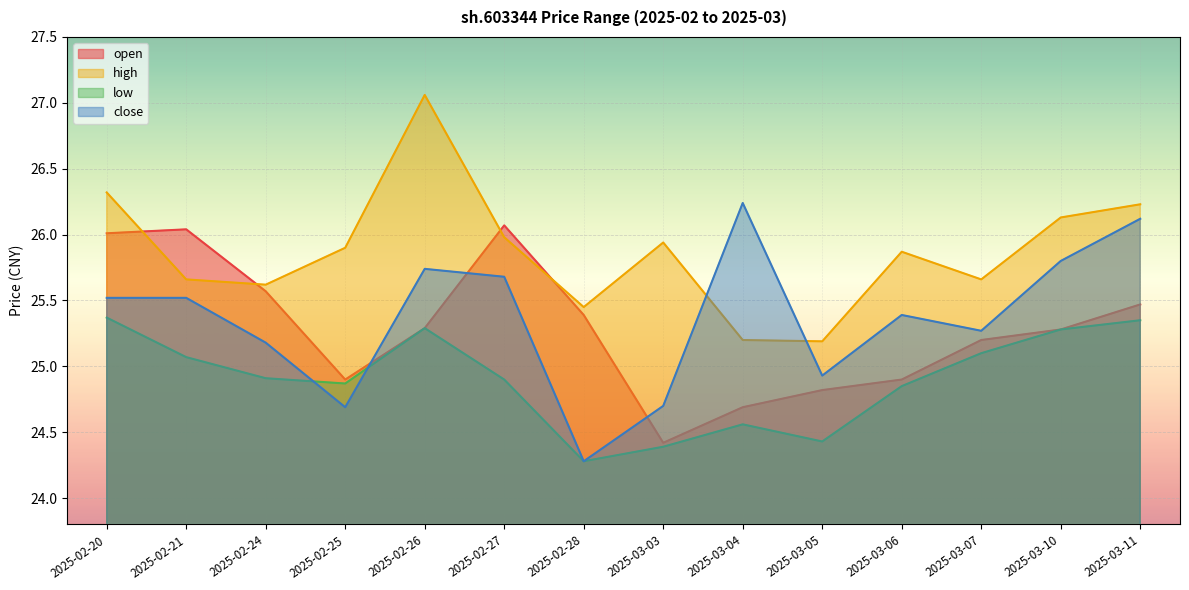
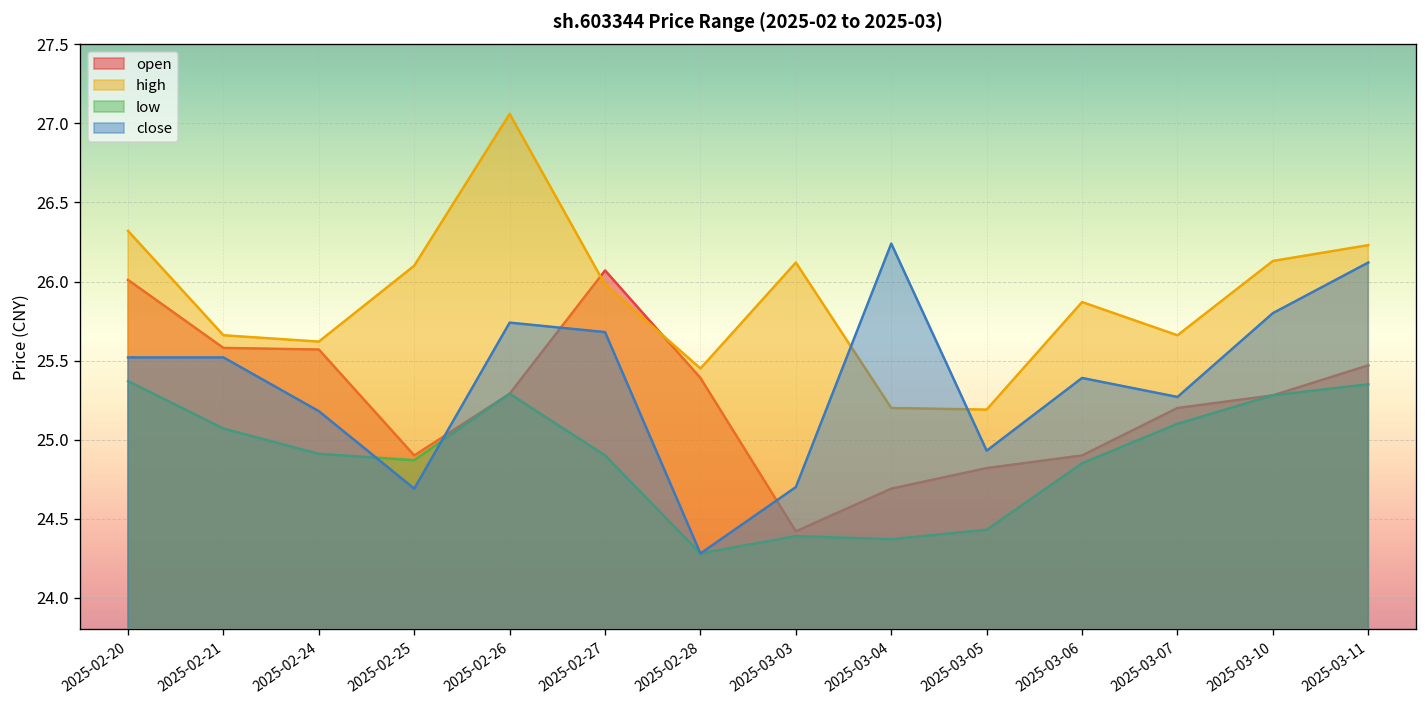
open, 2025-02-21: 26.04 -> 25.58
high, 2025-02-25: 25.9 -> 26.1
high, 2025-03-03: 25.94 -> 26.12
low, 2025-03-04: 24.56 -> 24.37
